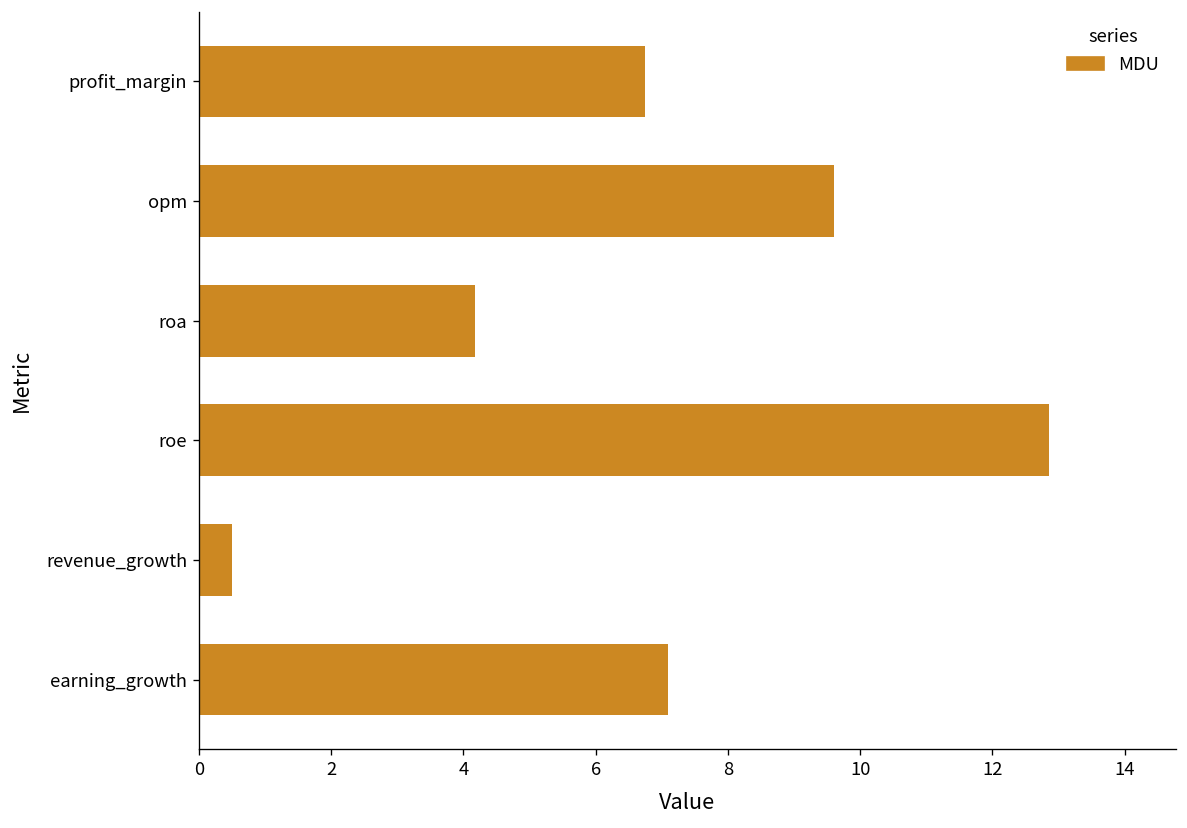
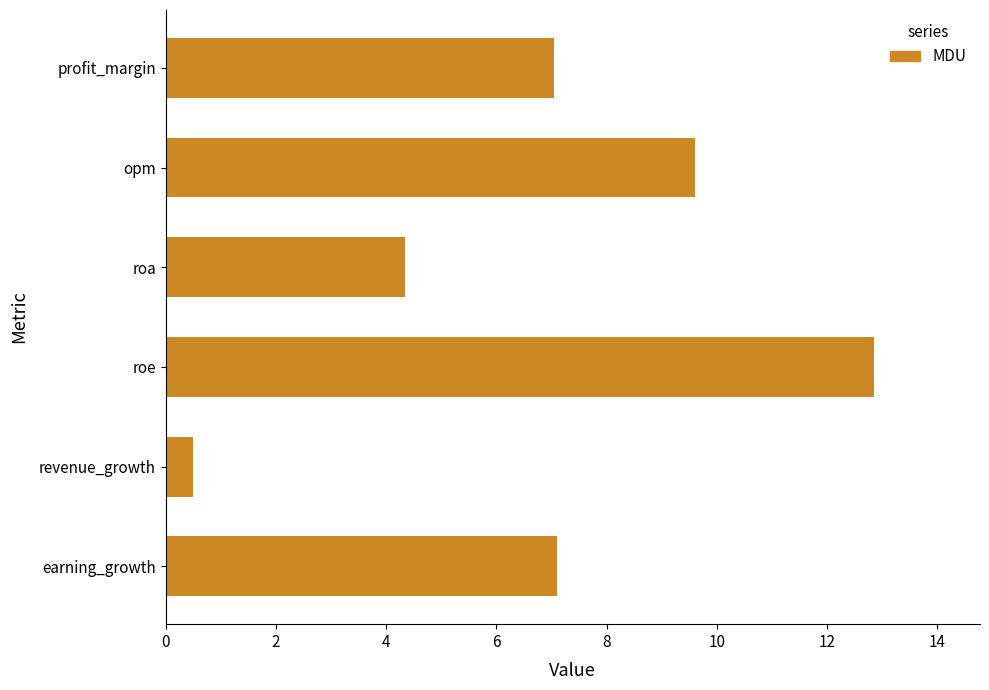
profit_margin: 6.8 -> 7.1
roa: 4.2 -> 4.3
